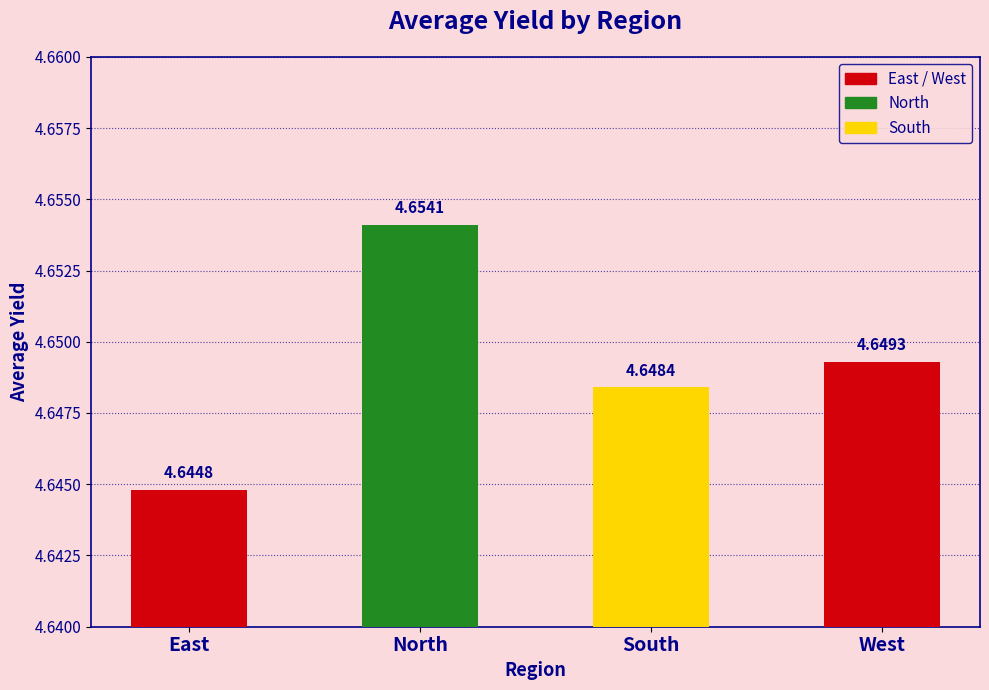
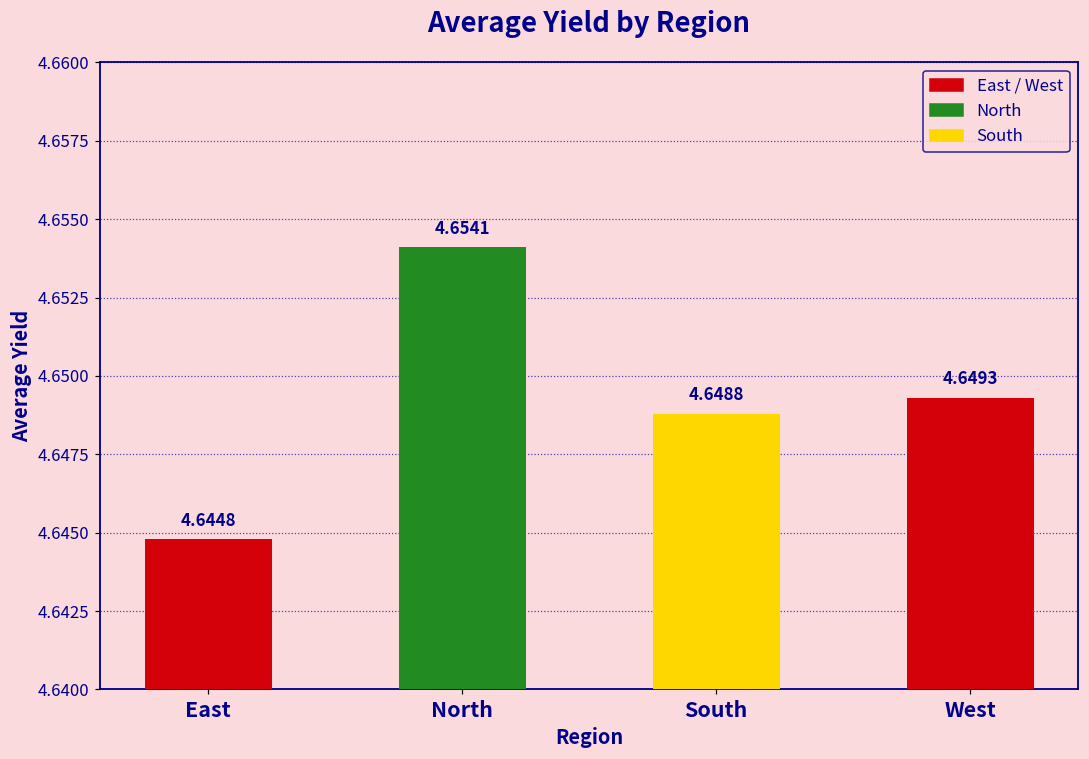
South: 4.6484 -> 4.6488
